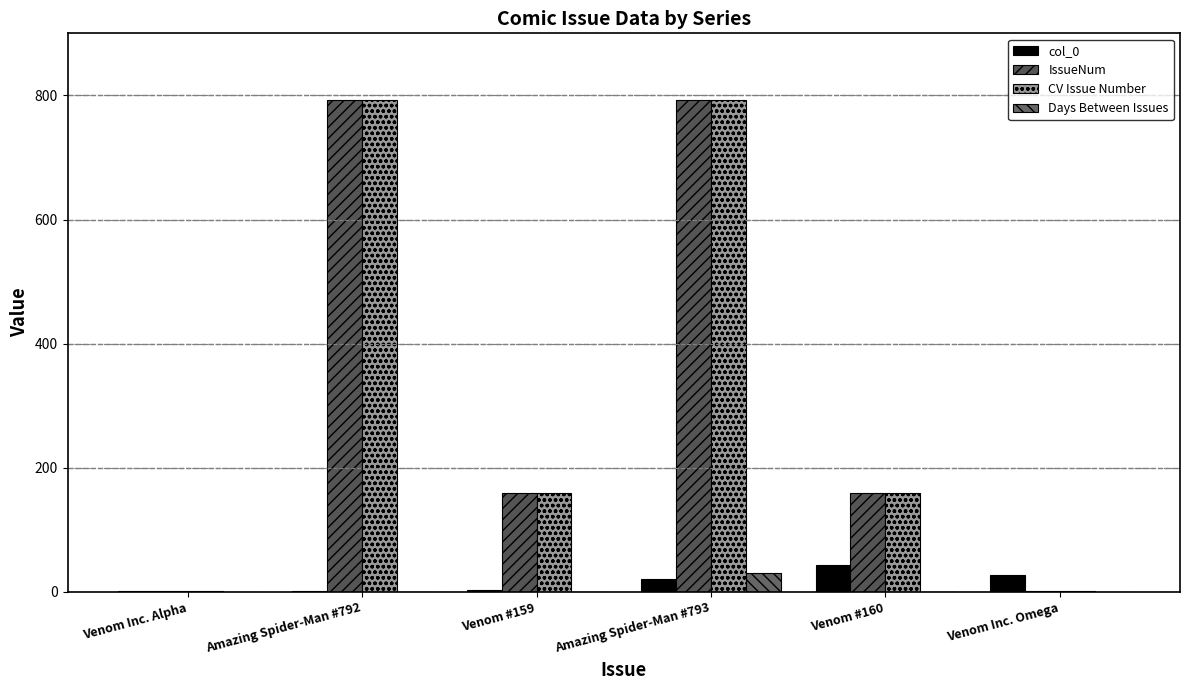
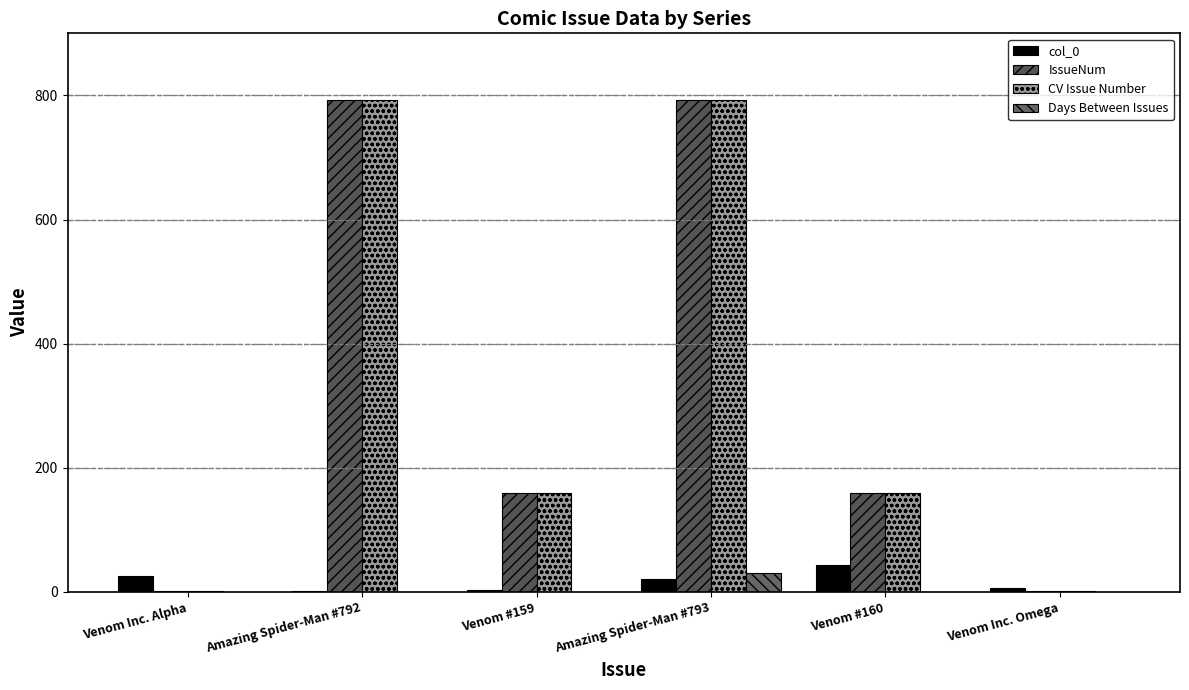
col_0, Venom Inc. Alpha: 0 -> 30
col_0, Venom Inc. Omega: 30 -> 10
